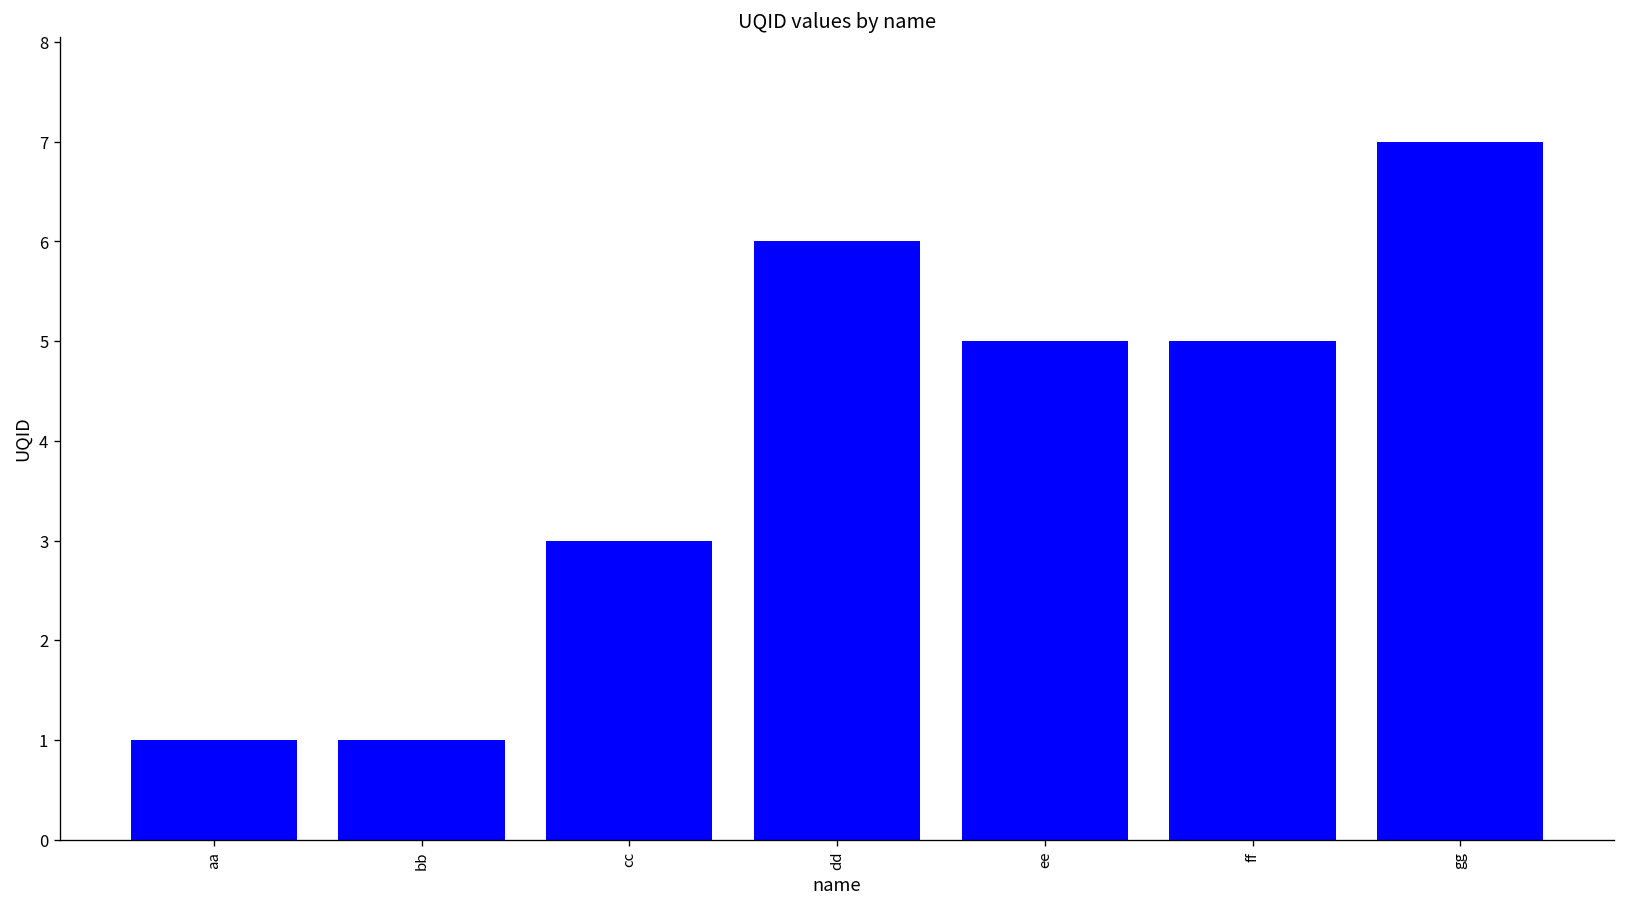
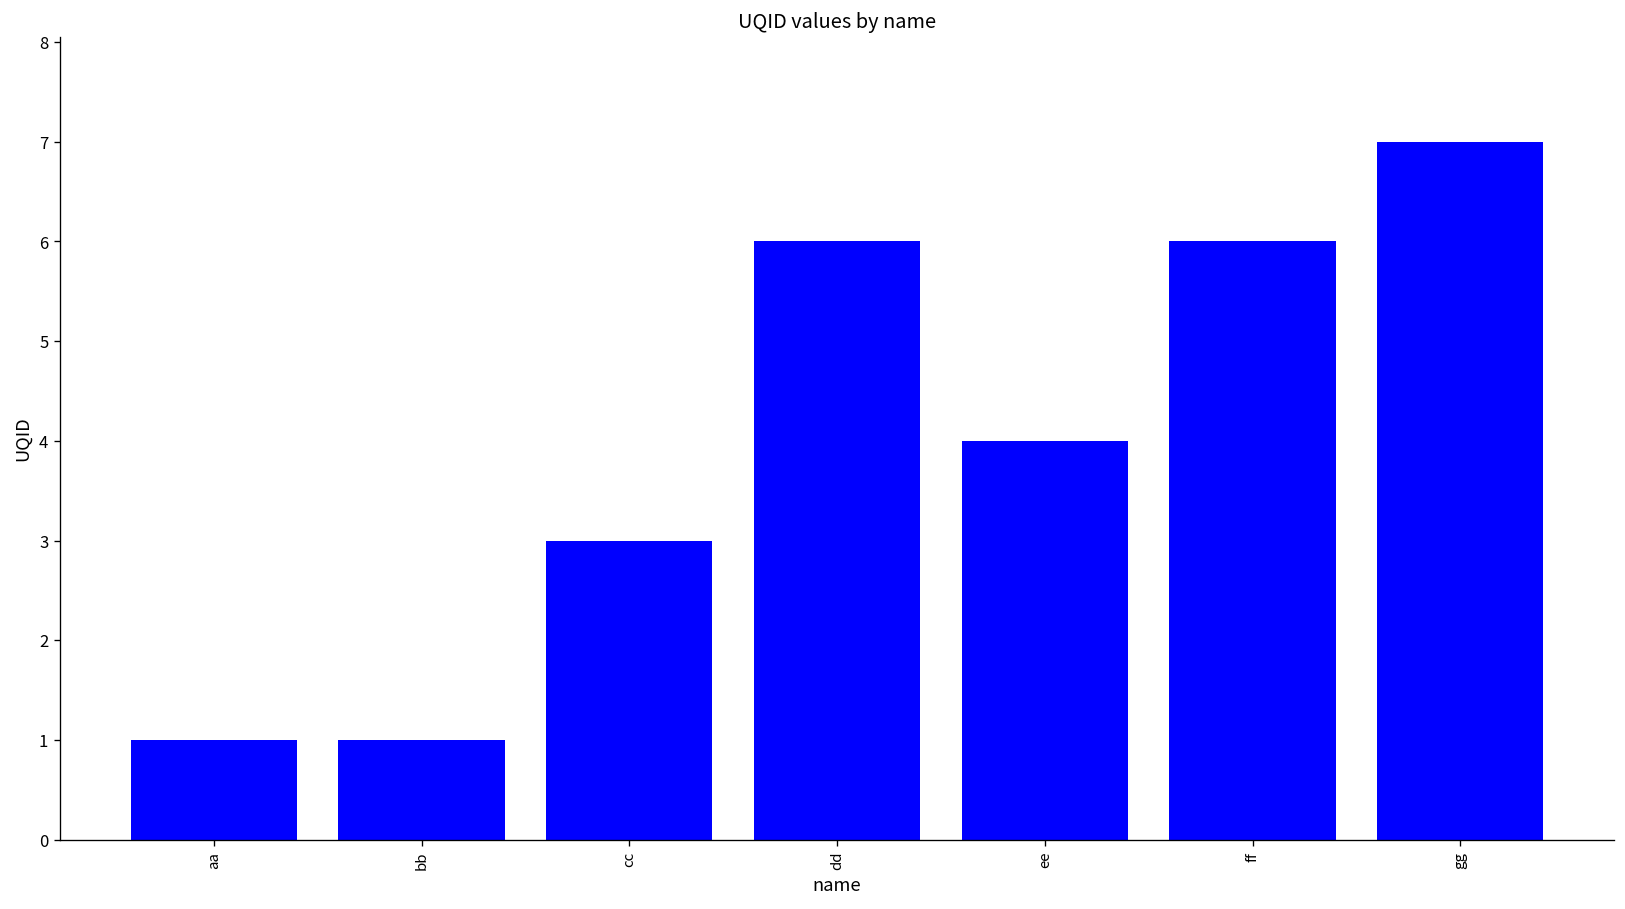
ee: 5 -> 4
ff: 5 -> 6
